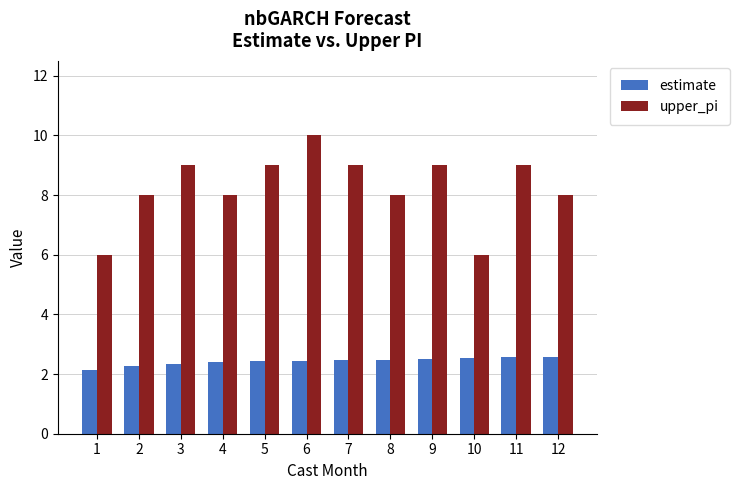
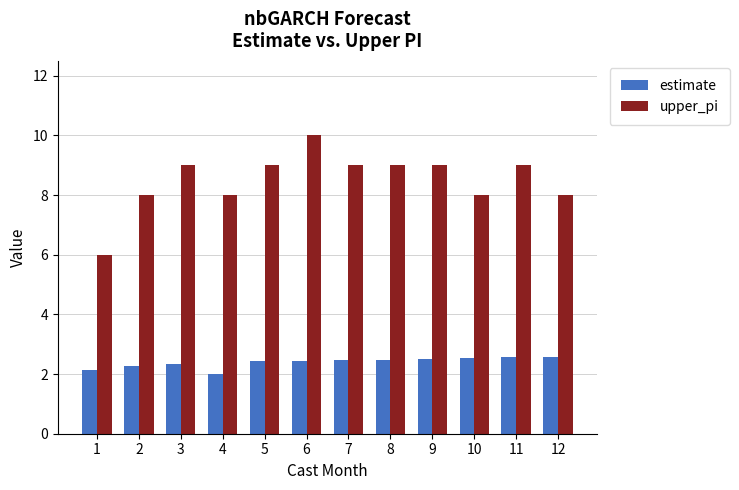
estimate, 4: 2.4 -> 2.0
upper_pi, 8: 8 -> 9
upper_pi, 10: 6 -> 8
